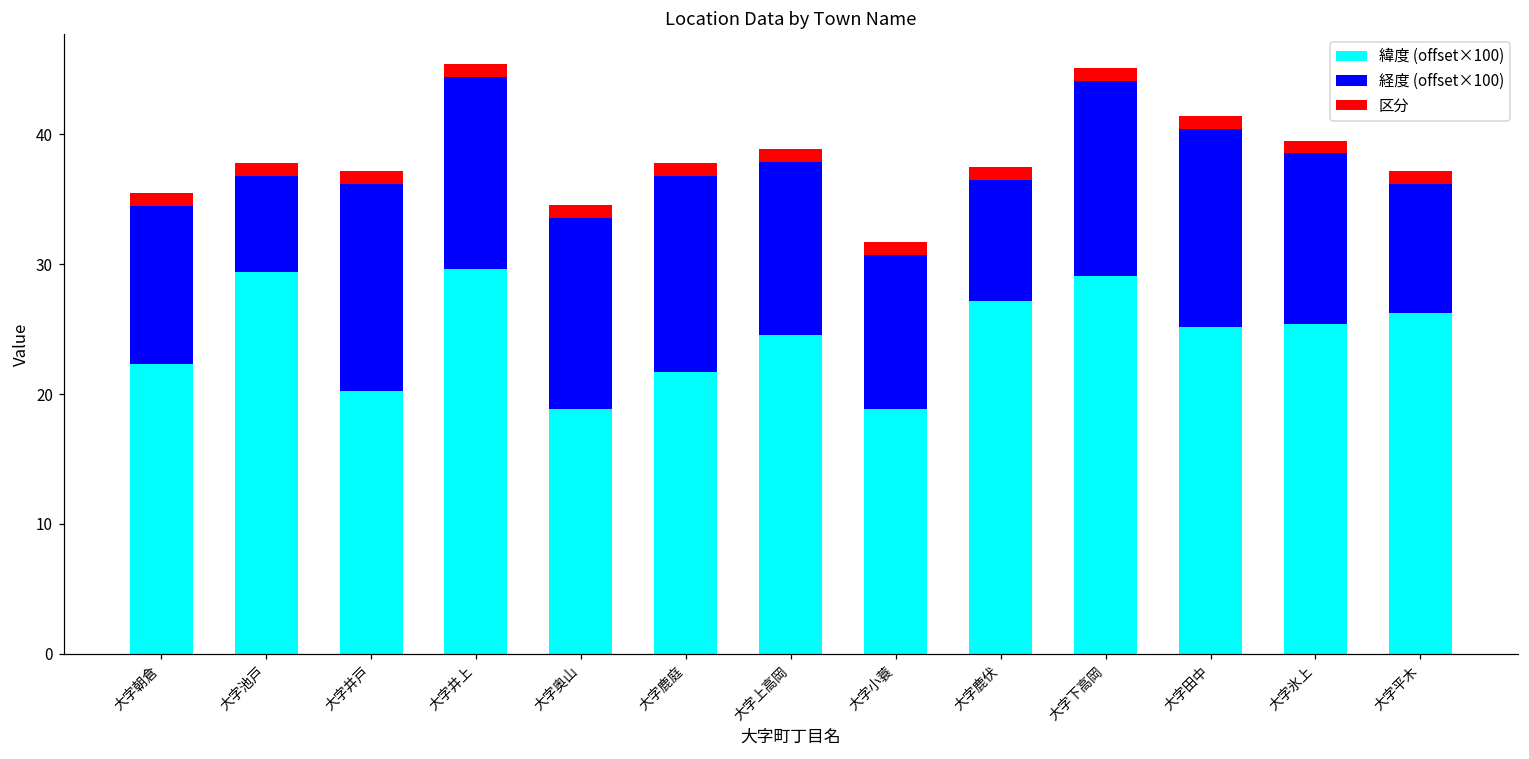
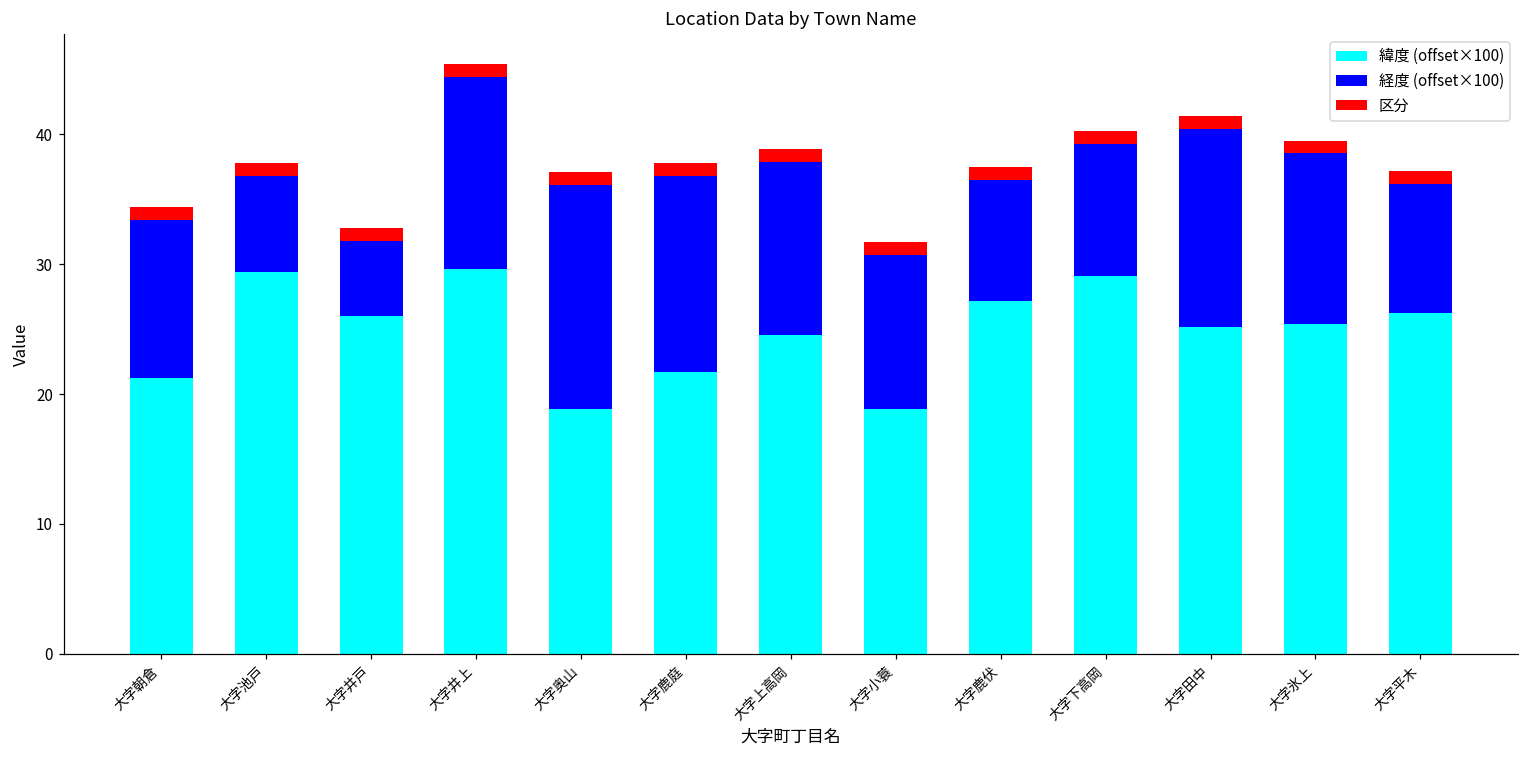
緯度 (offset×100), 大字朝倉: 22.3 -> 21.3
緯度 (offset×100), 大字井戸: 20.2 -> 26.0
経度 (offset×100), 大字井戸: 16.0 -> 5.8
経度 (offset×100), 大字奥山: 14.7 -> 17.3
経度 (offset×100), 大字下高岡: 15.0 -> 10.1
